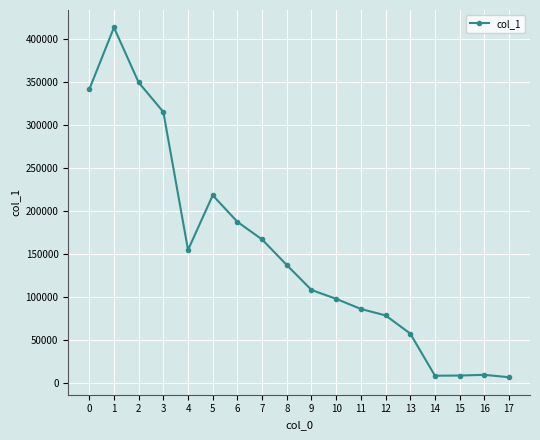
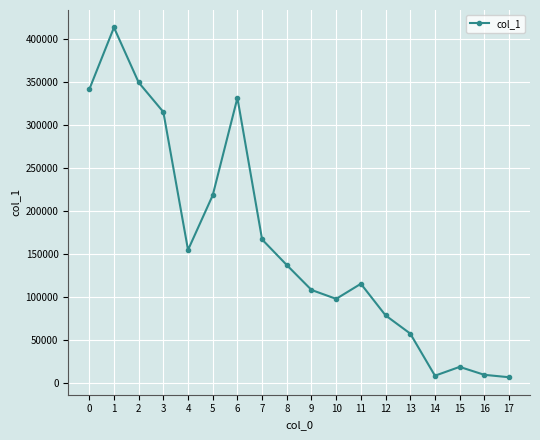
6: 190000 -> 330000
11: 90000 -> 120000
15: 10000 -> 20000
